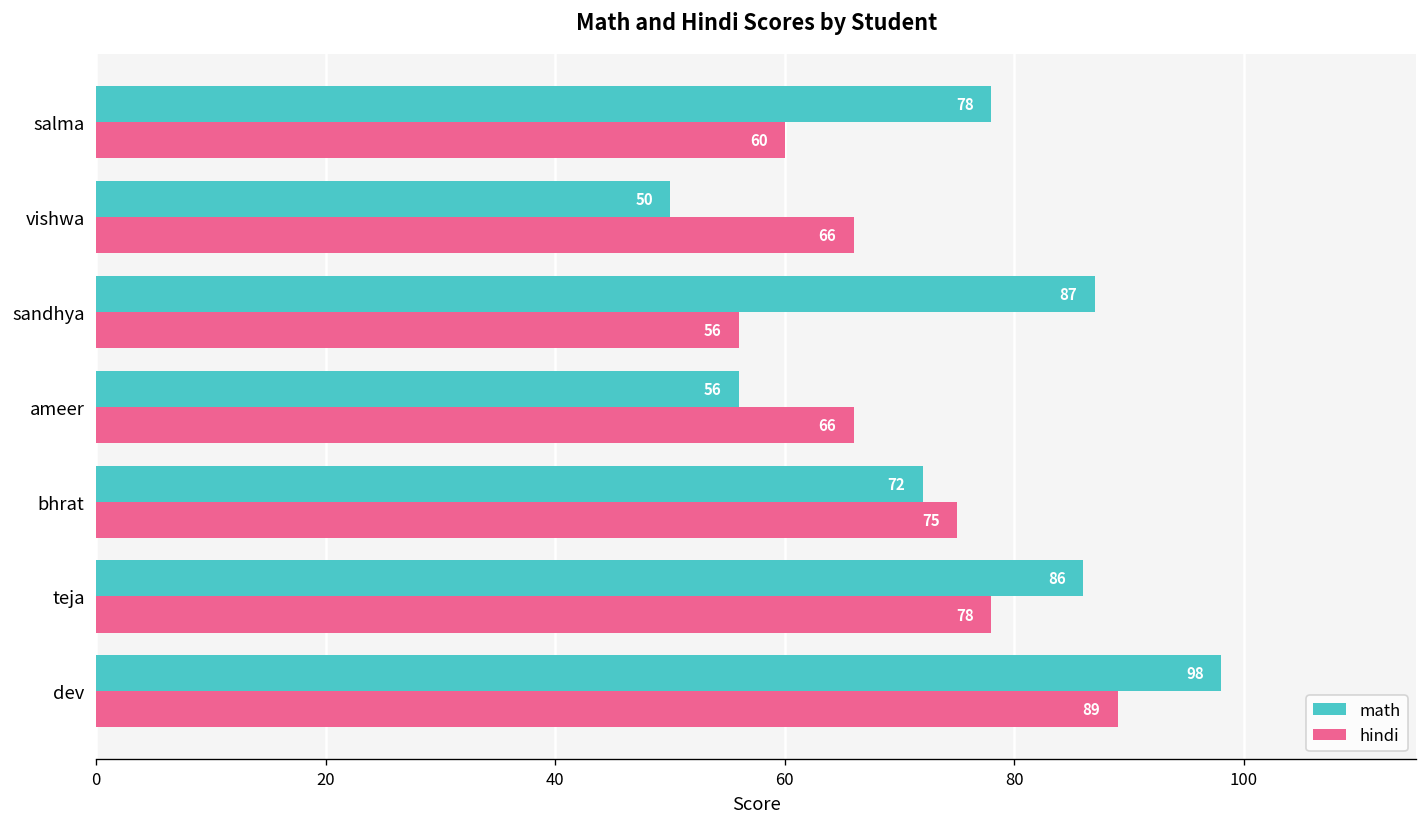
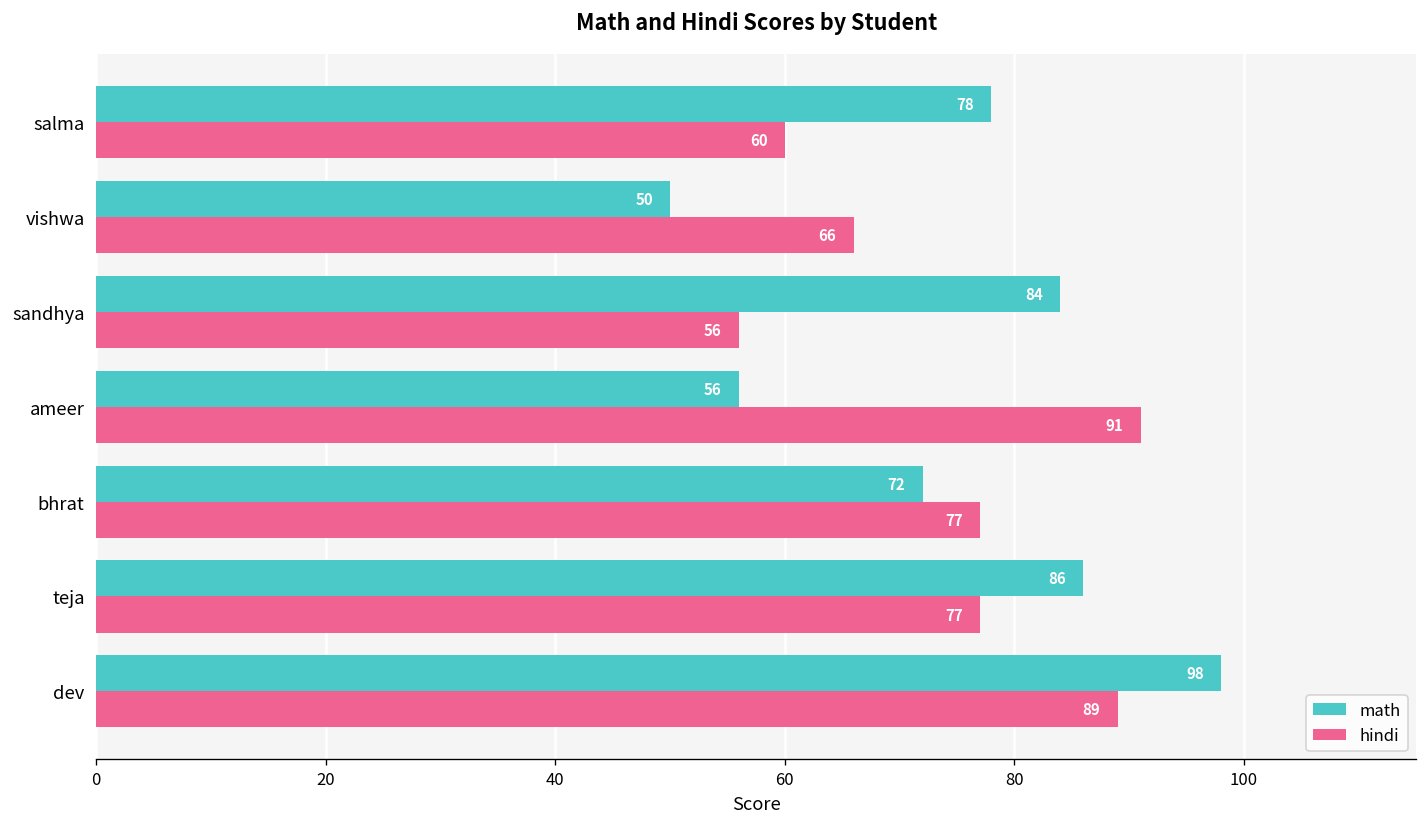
math, sandhya: 87 -> 84
hindi, ameer: 66 -> 91
hindi, bhrat: 75 -> 77
hindi, teja: 78 -> 77
